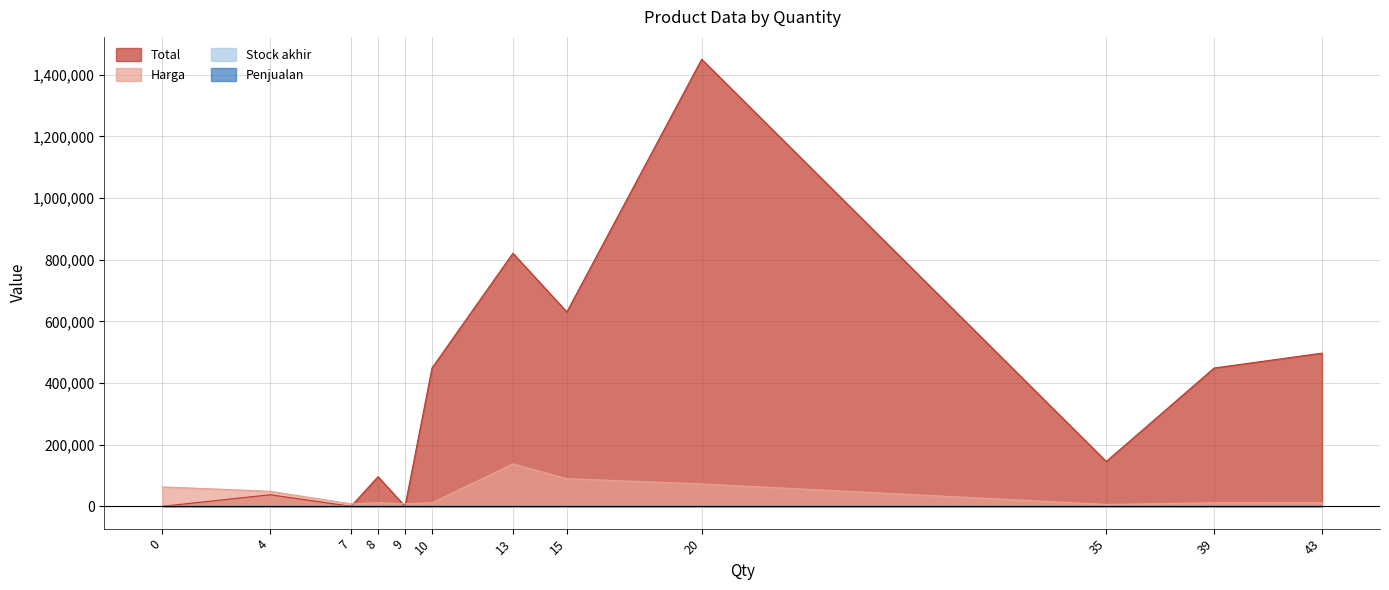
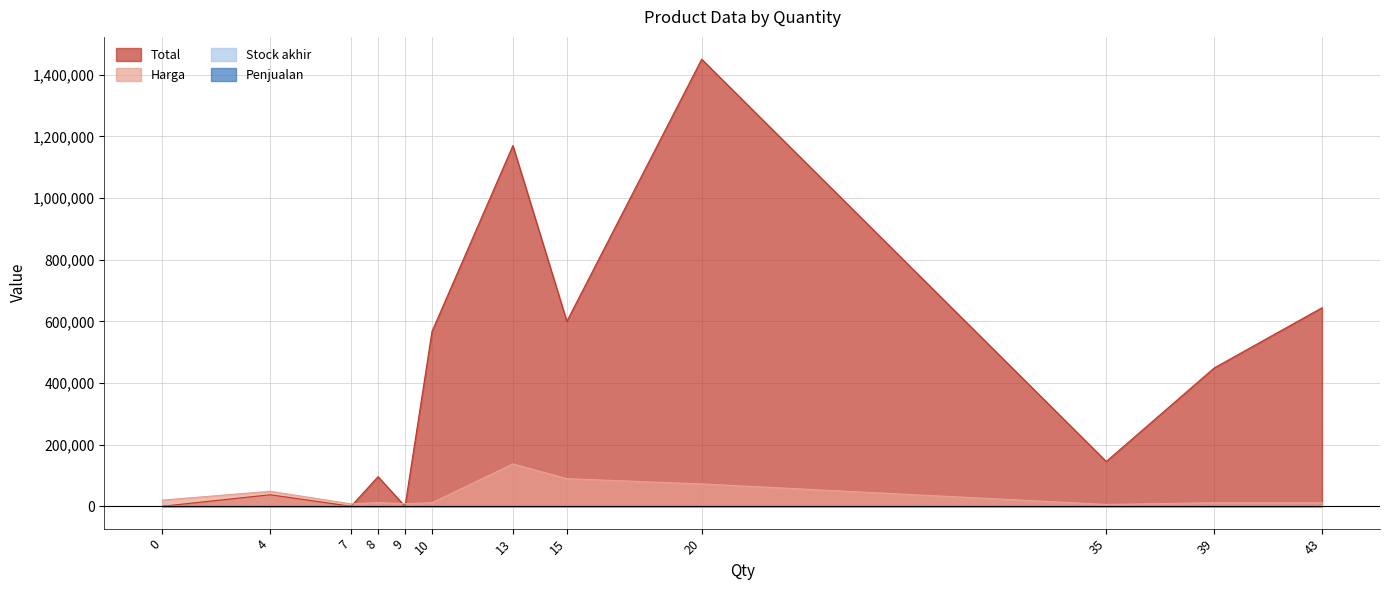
Harga, 0: 60,000 -> 20,000
Total, 10: 450,000 -> 570,000
Total, 13: 820,000 -> 1,170,000
Total, 15: 630,000 -> 600,000
Total, 43: 500,000 -> 640,000
